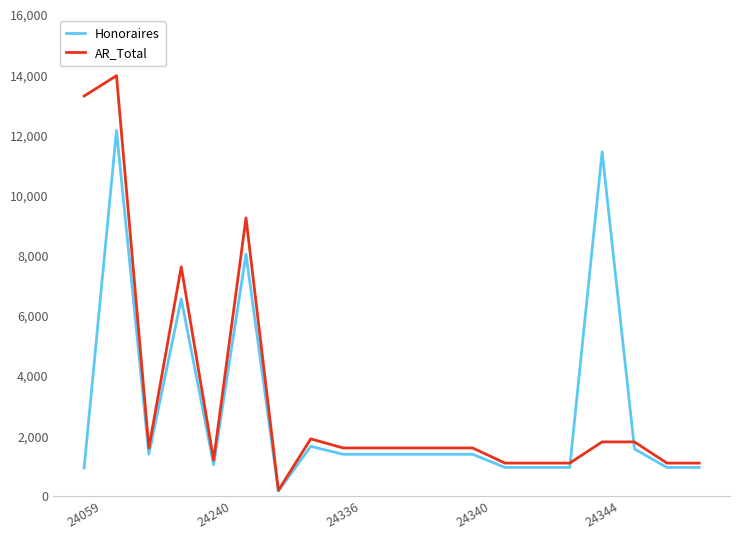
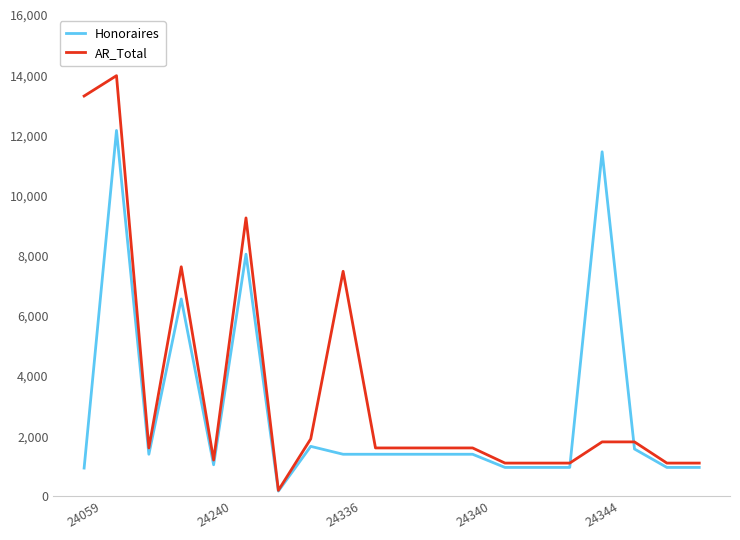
AR_Total, 24336: 1,600 -> 7,500
